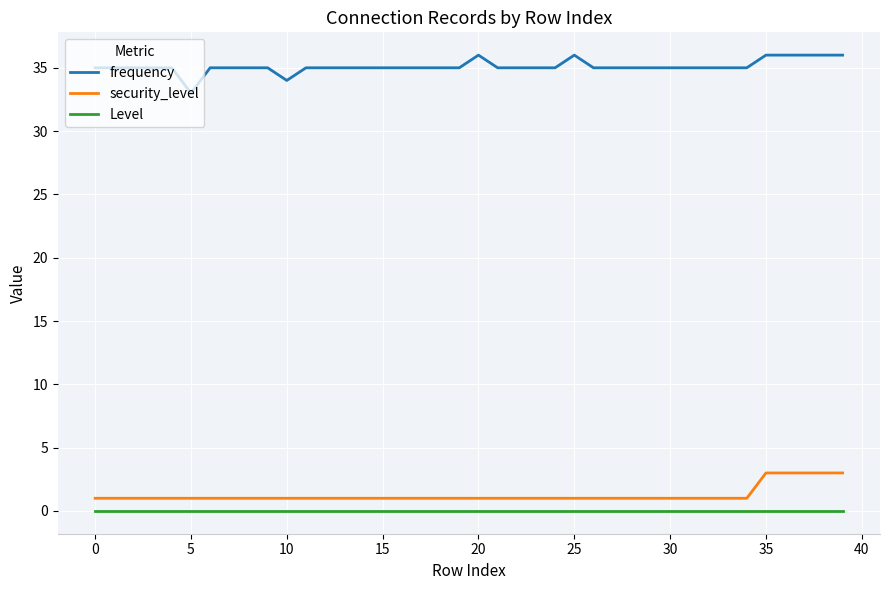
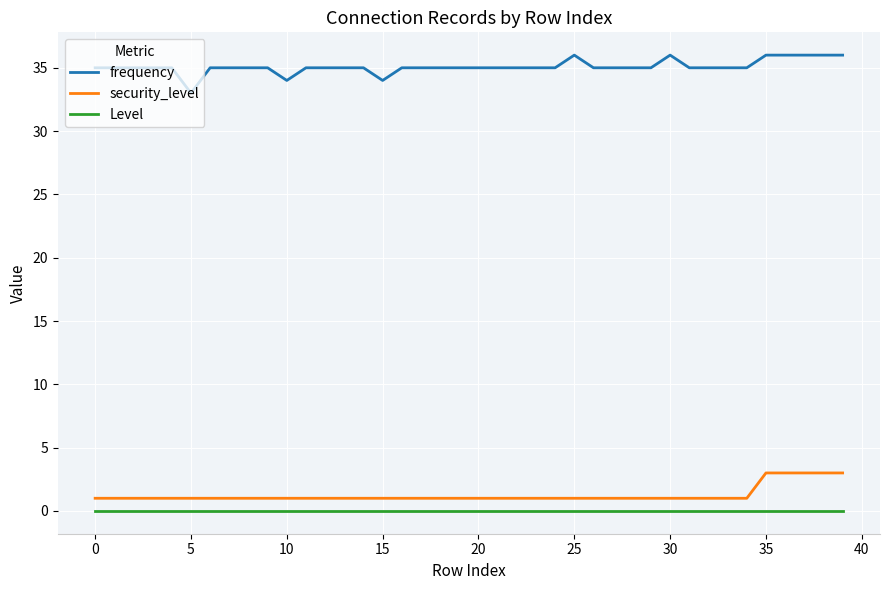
frequency, 15: 35 -> 34
frequency, 20: 36 -> 35
frequency, 30: 35 -> 36
